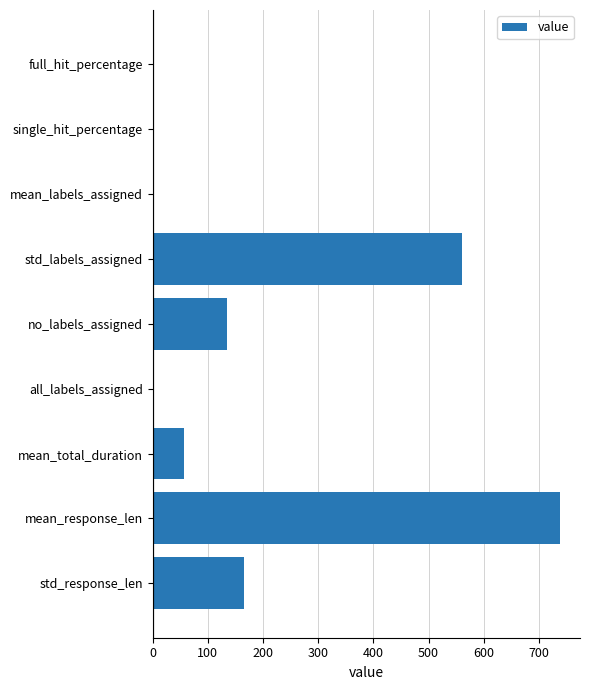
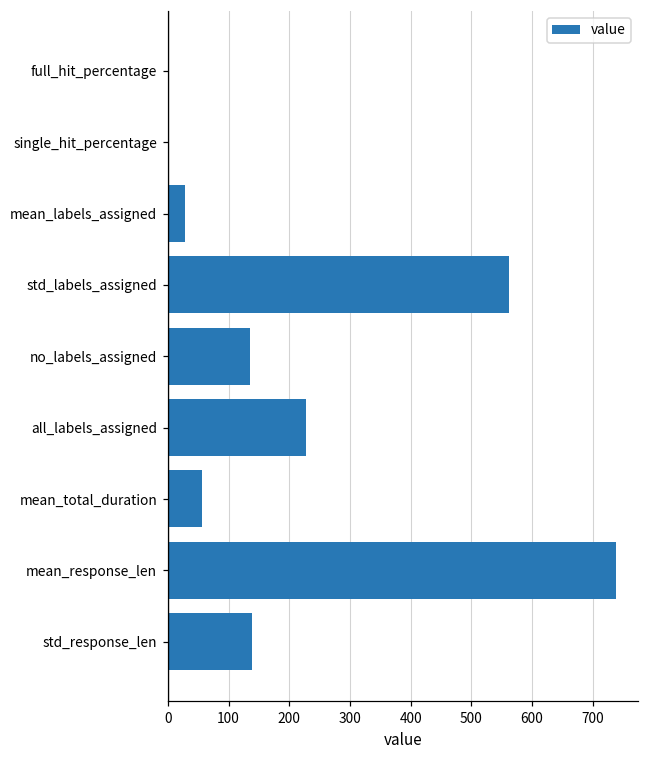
mean_labels_assigned: 0 -> 30
all_labels_assigned: 0 -> 230
std_response_len: 170 -> 140
